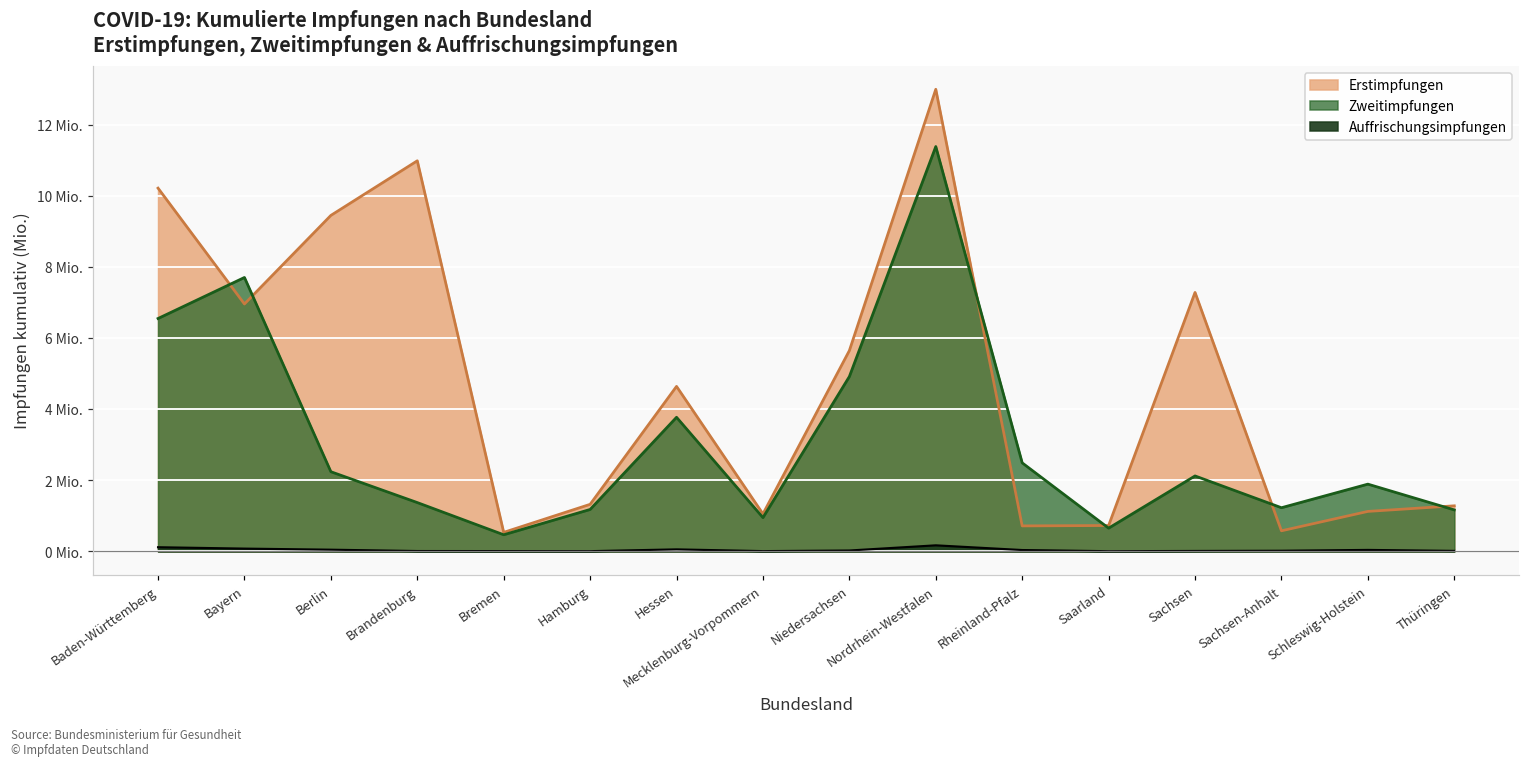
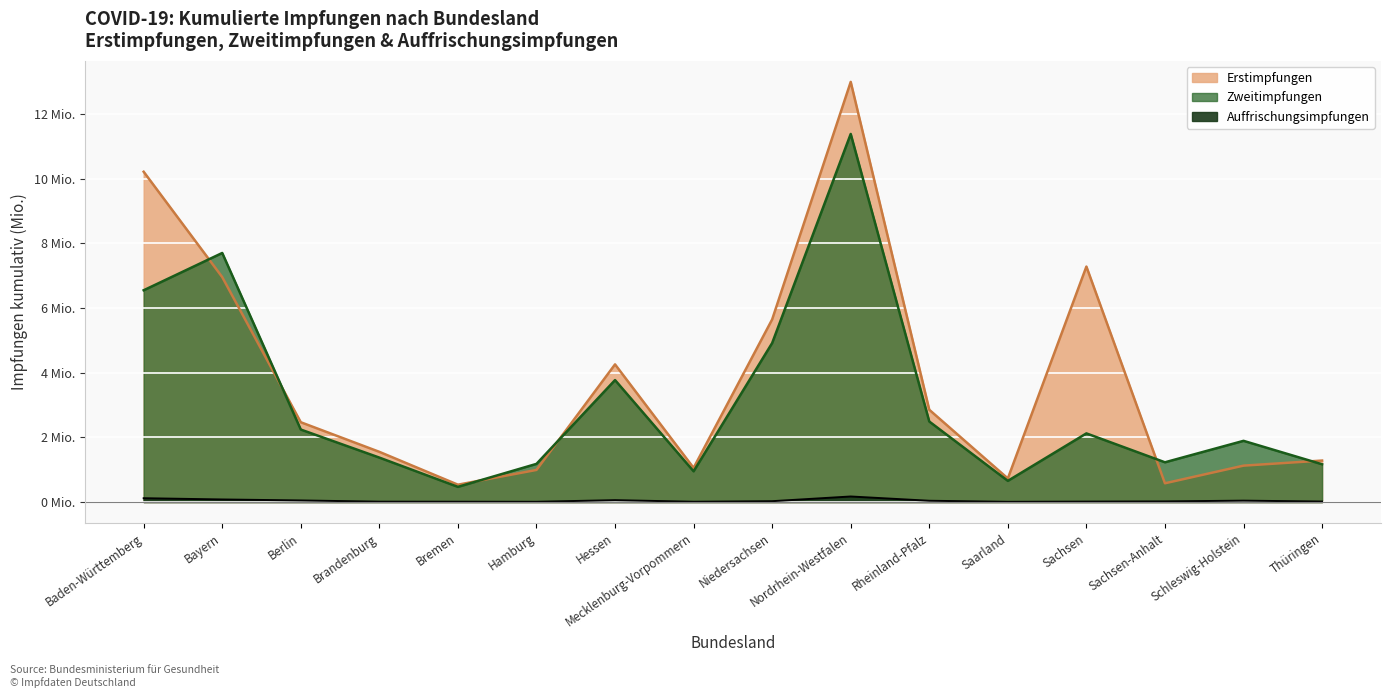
Erstimpfungen, Berlin: 9.4 Mio. -> 2.5 Mio.
Erstimpfungen, Brandenburg: 11.0 Mio. -> 1.6 Mio.
Erstimpfungen, Hamburg: 1.3 Mio. -> 1.0 Mio.
Erstimpfungen, Hessen: 4.6 Mio. -> 4.3 Mio.
Erstimpfungen, Rheinland-Pfalz: 0.7 Mio. -> 2.9 Mio.
